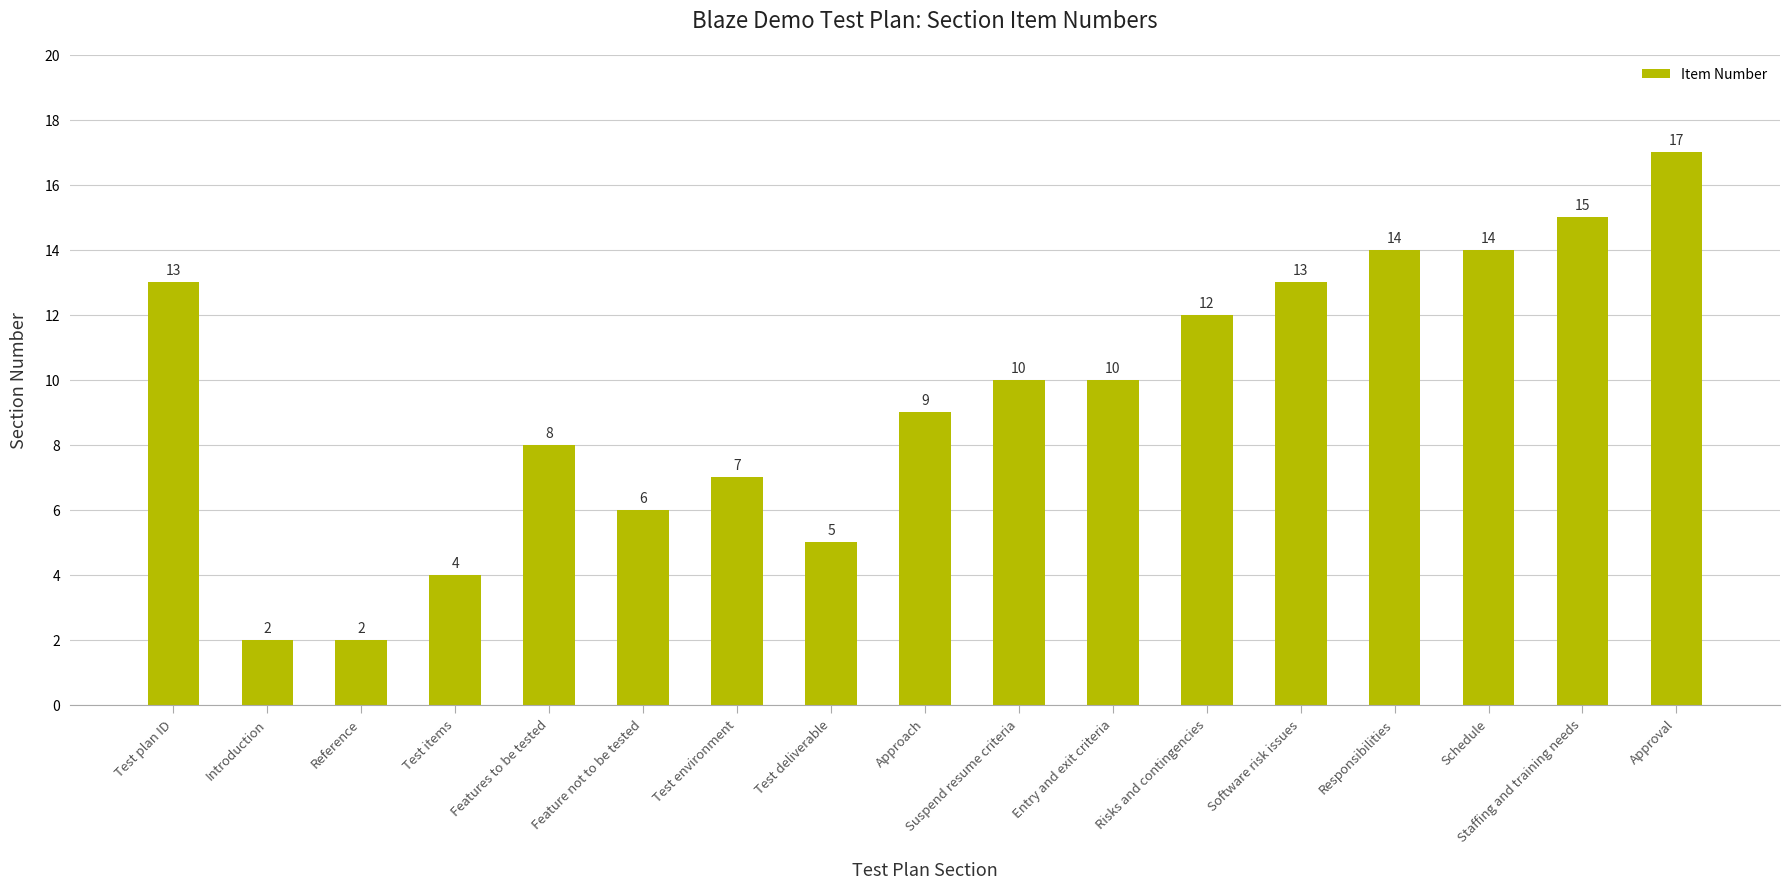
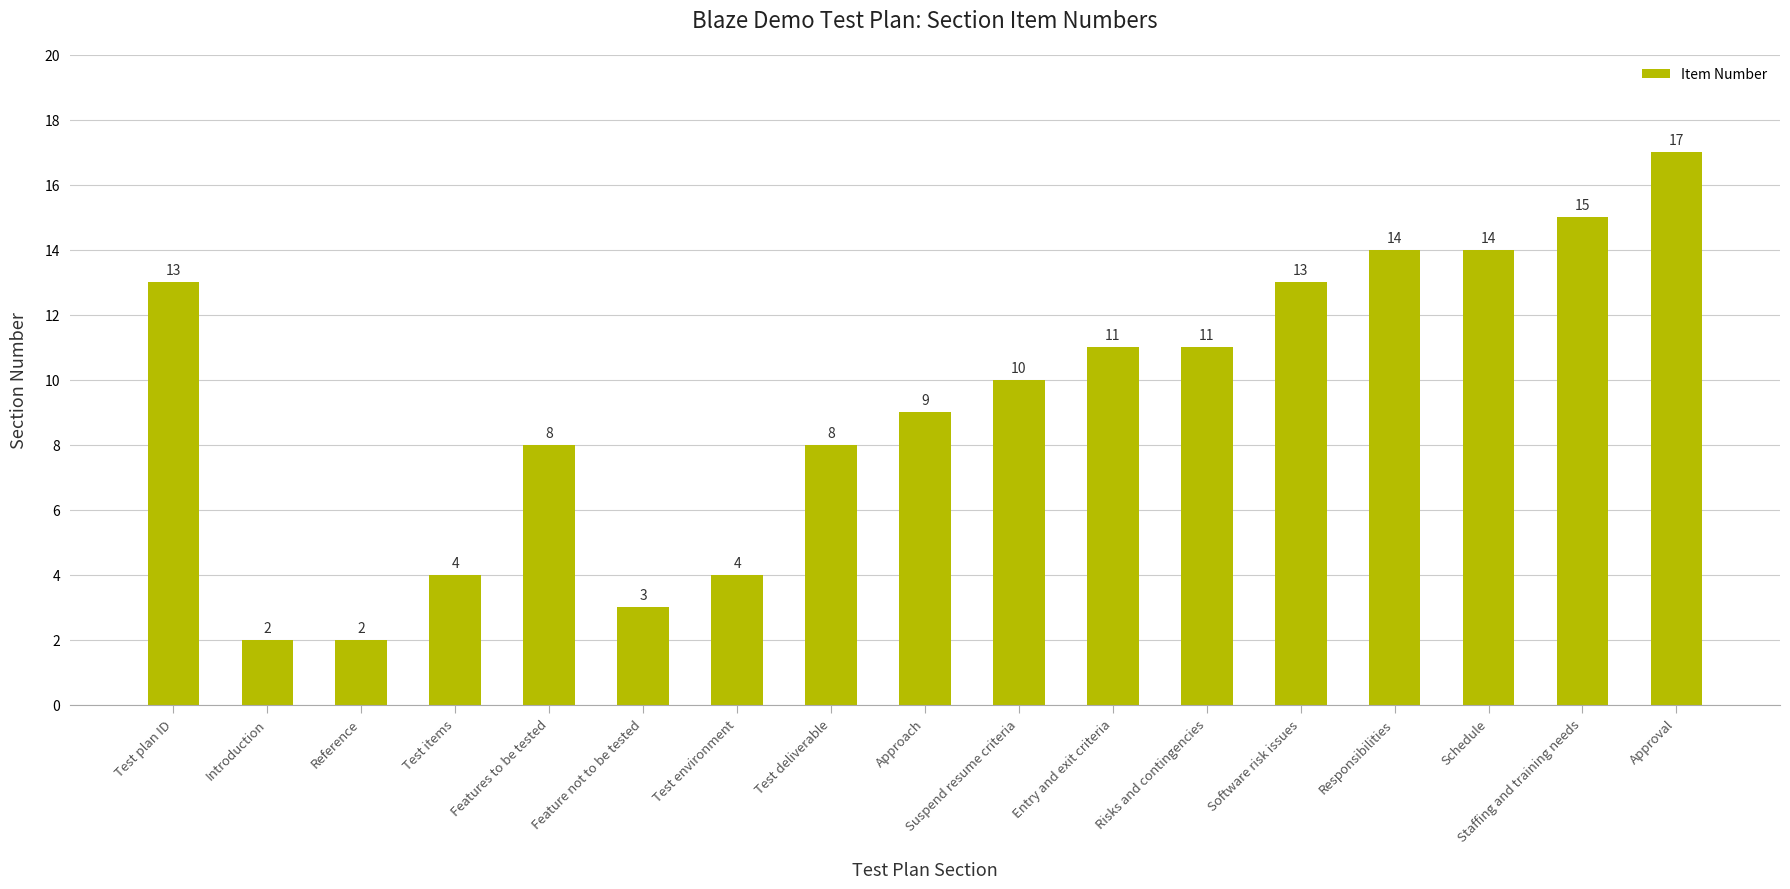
Feature not to be tested: 6 -> 3
Test environment: 7 -> 4
Test deliverable: 5 -> 8
Entry and exit criteria: 10 -> 11
Risks and contingencies: 12 -> 11
